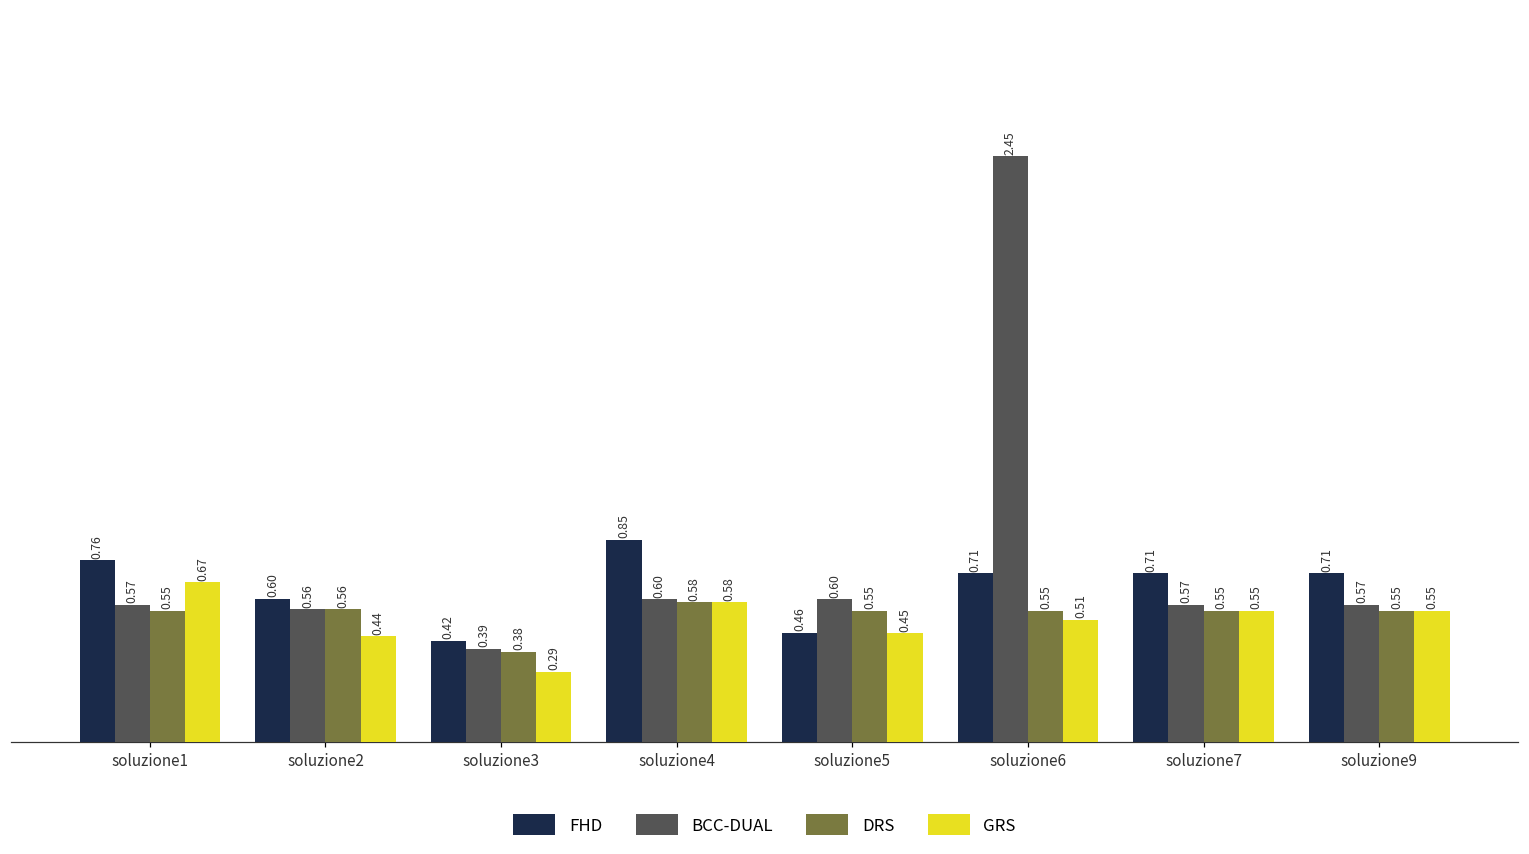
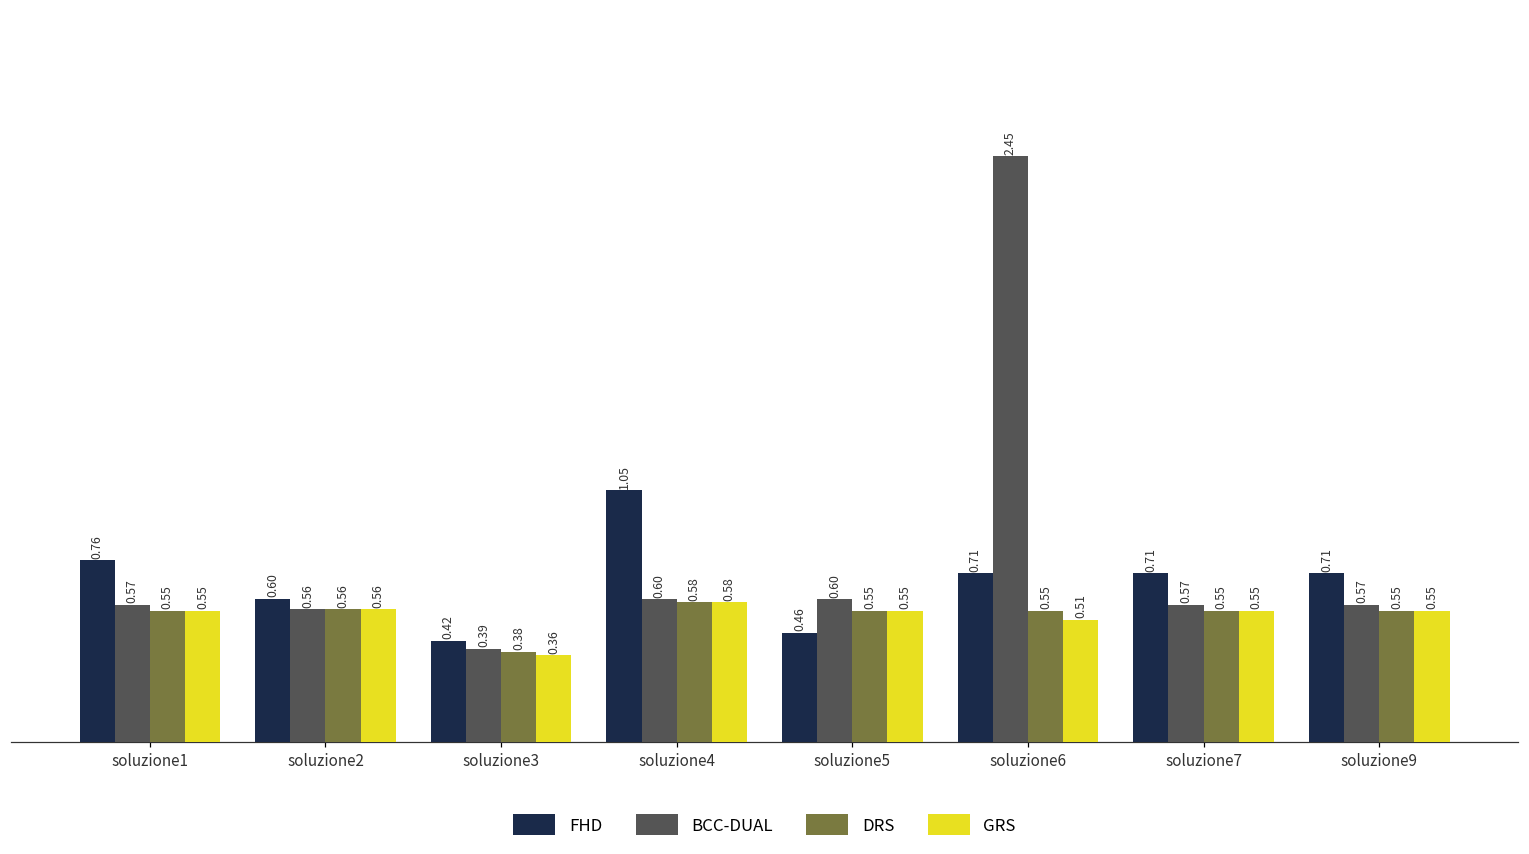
GRS, soluzione1: 0.67 -> 0.55
GRS, soluzione2: 0.44 -> 0.56
GRS, soluzione3: 0.29 -> 0.36
FHD, soluzione4: 0.85 -> 1.05
GRS, soluzione5: 0.45 -> 0.55
